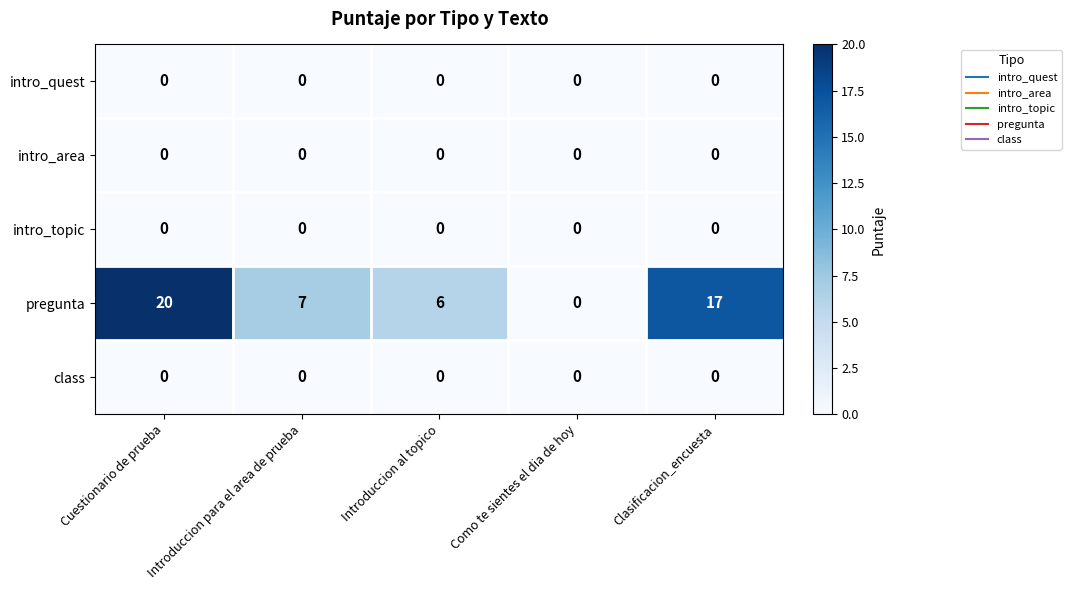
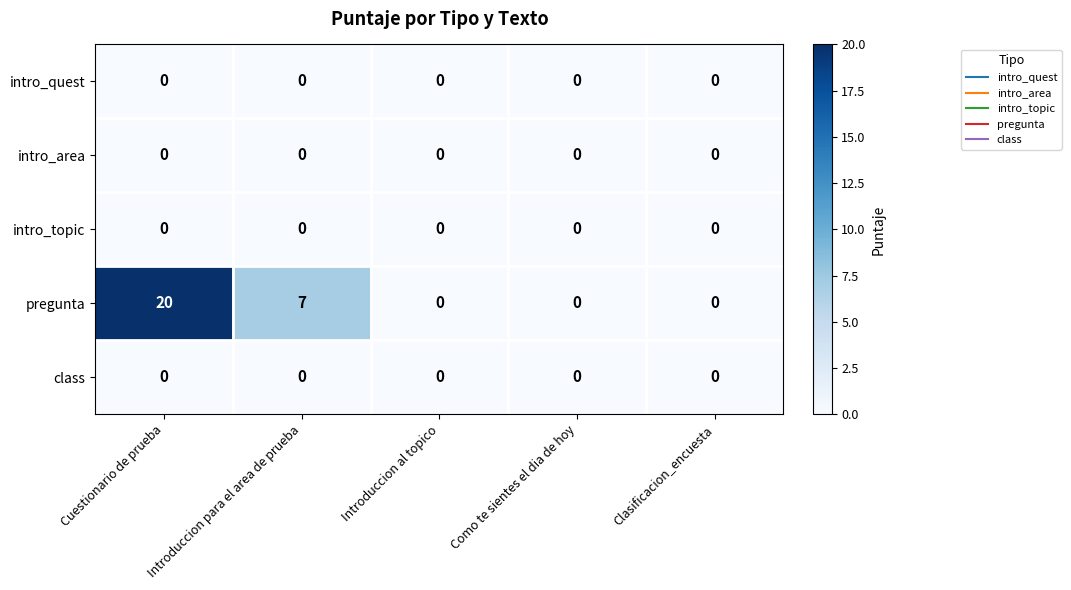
pregunta, Introduccion al topico: 6 -> 0
pregunta, Clasificacion_encuesta: 17 -> 0
